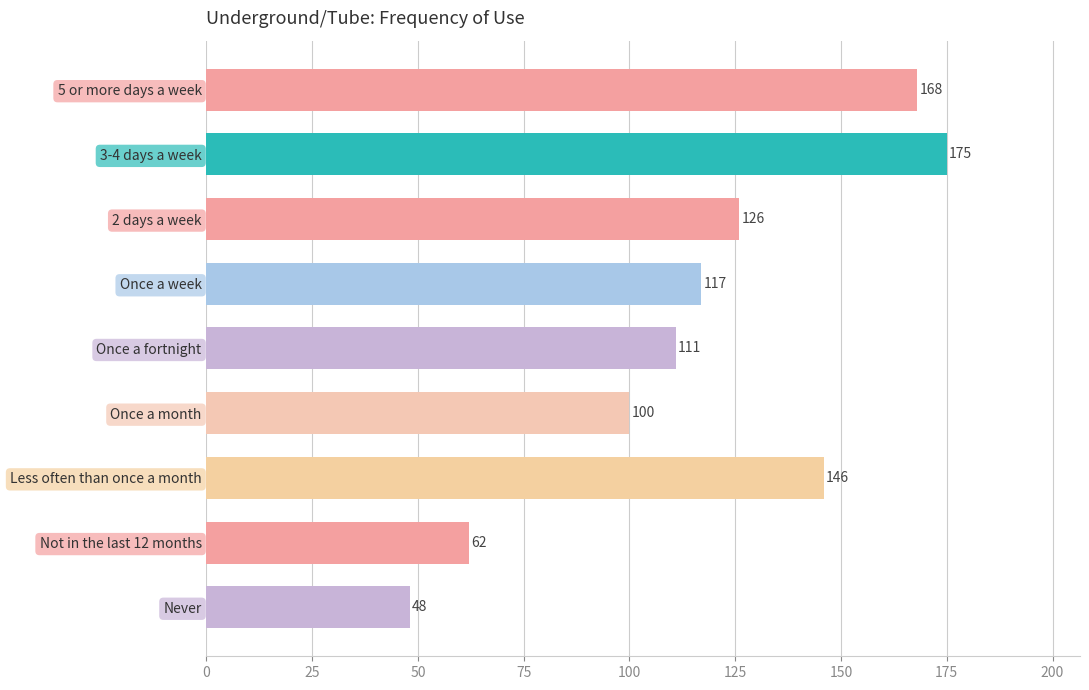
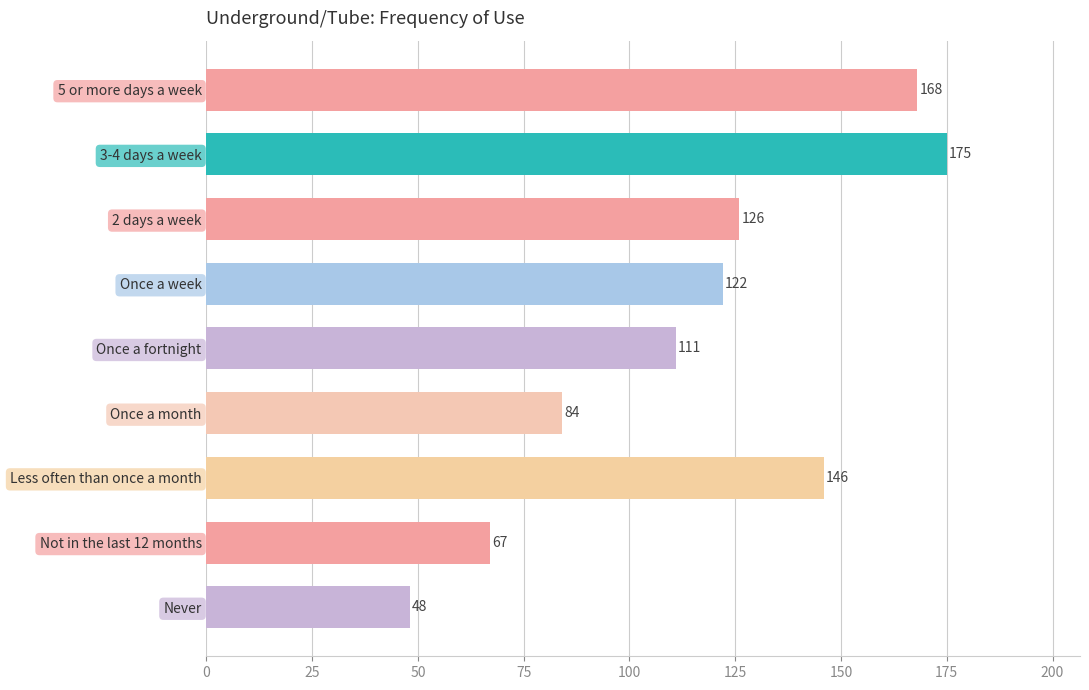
Once a week: 117 -> 122
Once a month: 100 -> 84
Not in the last 12 months: 62 -> 67
